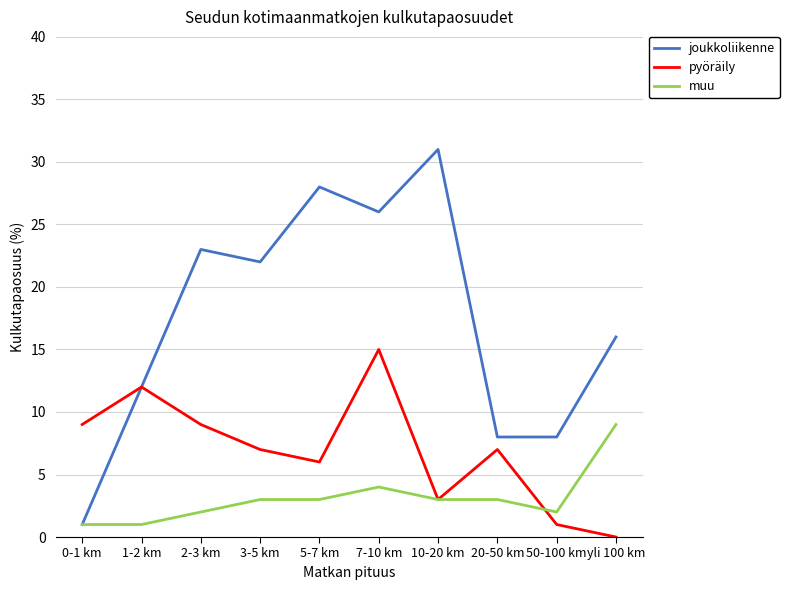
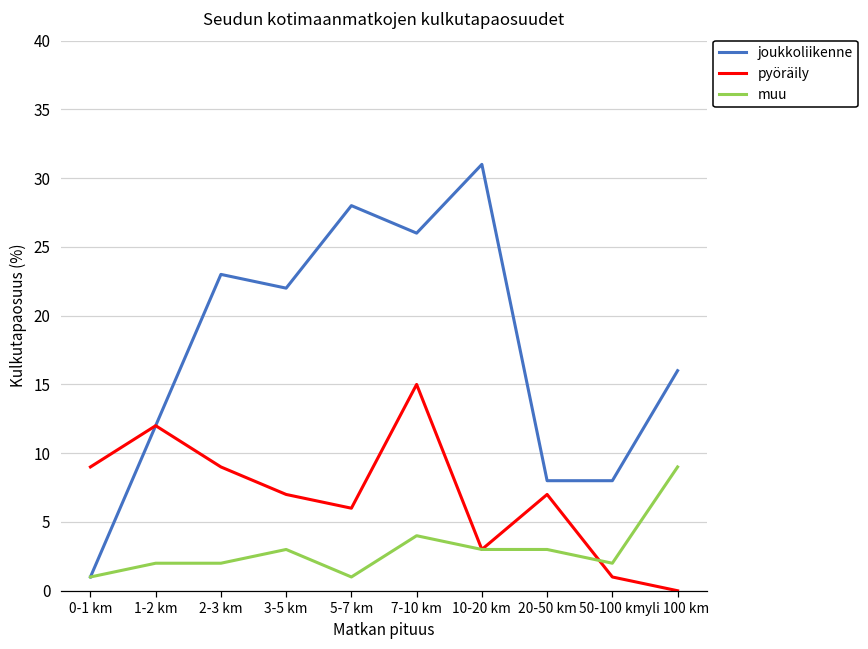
muu, 1-2 km: 1 -> 2
muu, 5-7 km: 3 -> 1
